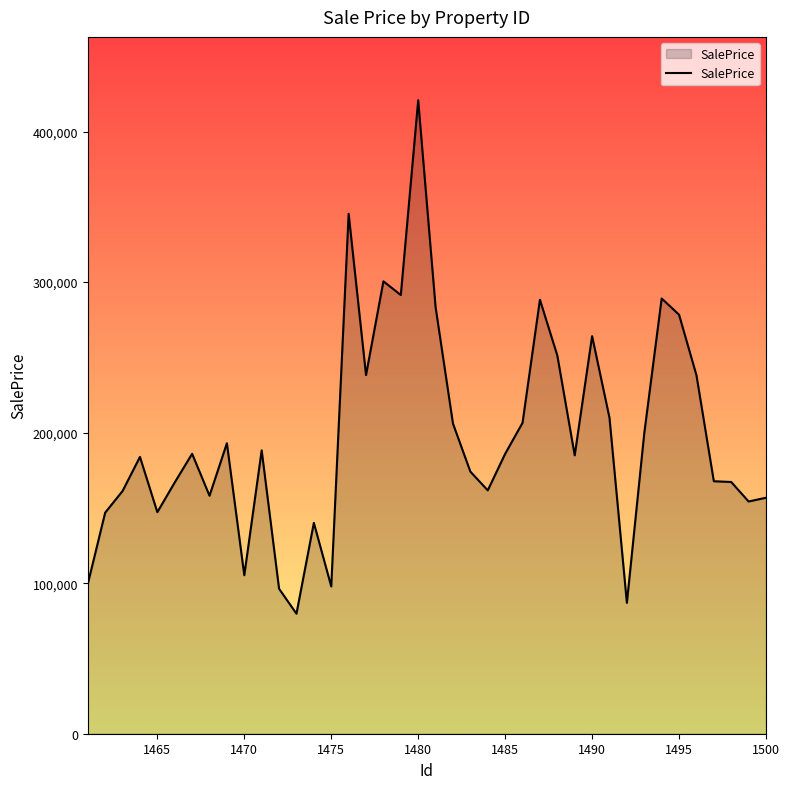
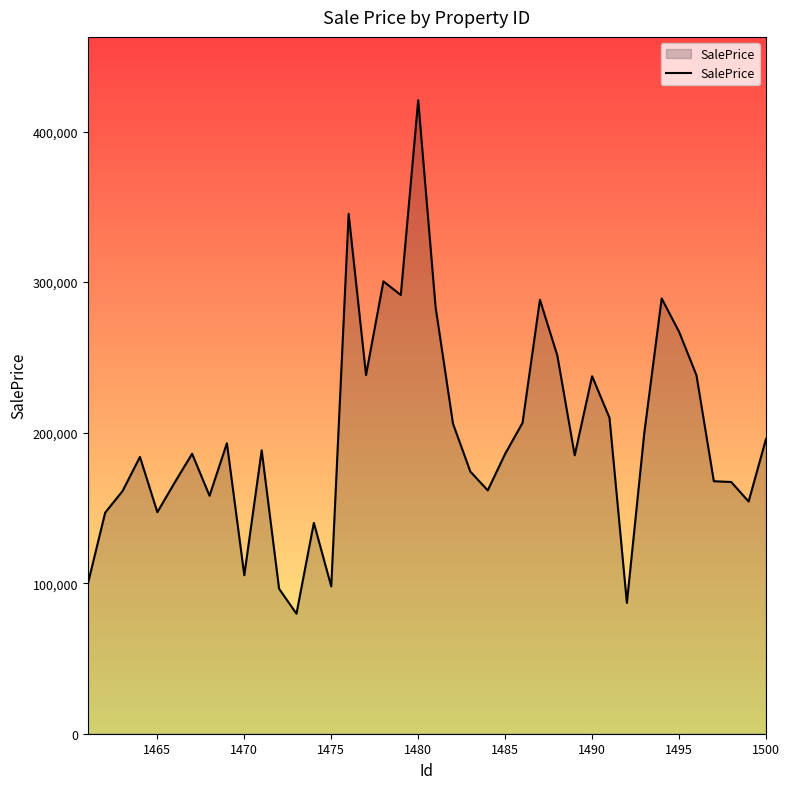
1490: 264,000 -> 237,000
1495: 278,000 -> 267,000
1500: 157,000 -> 196,000
